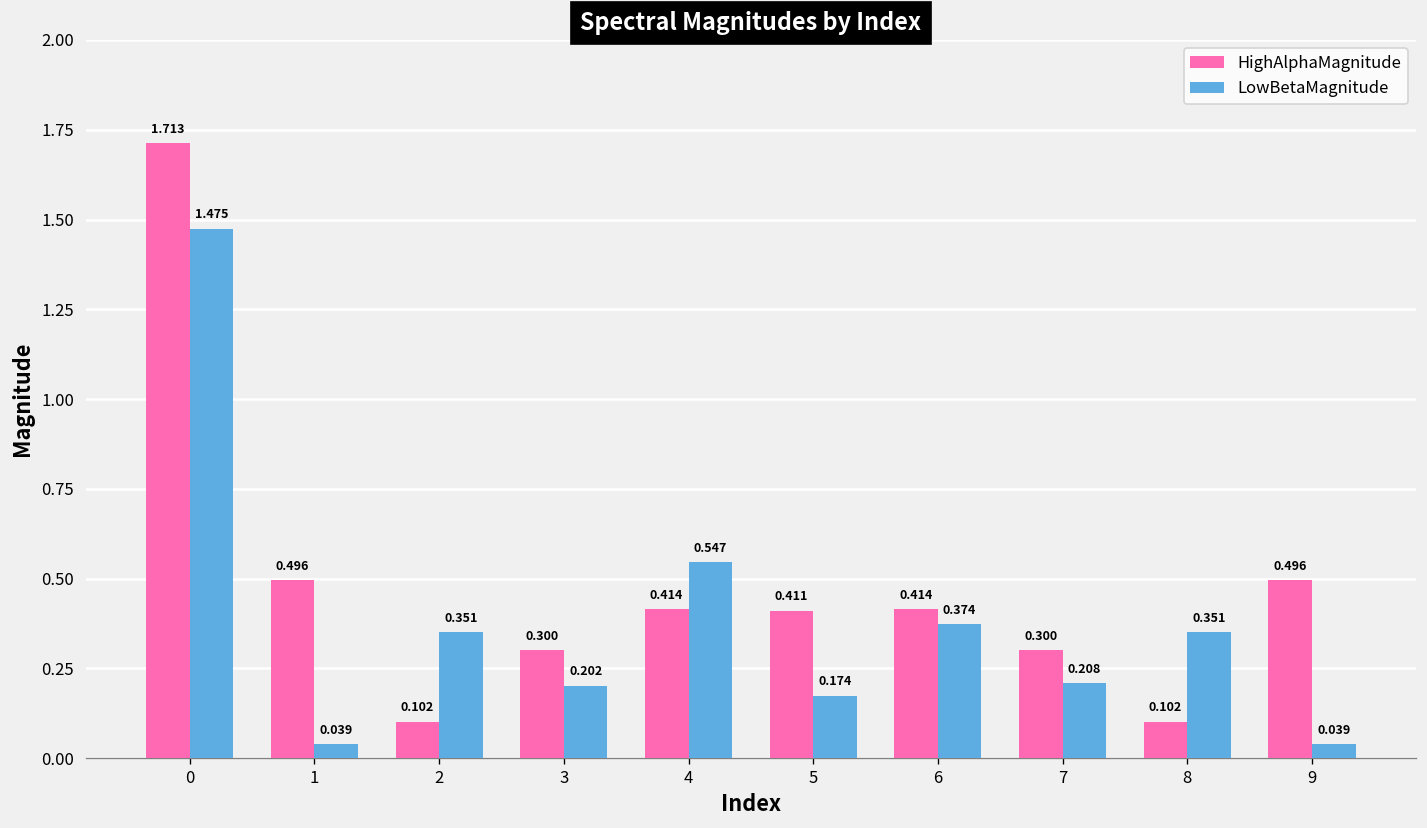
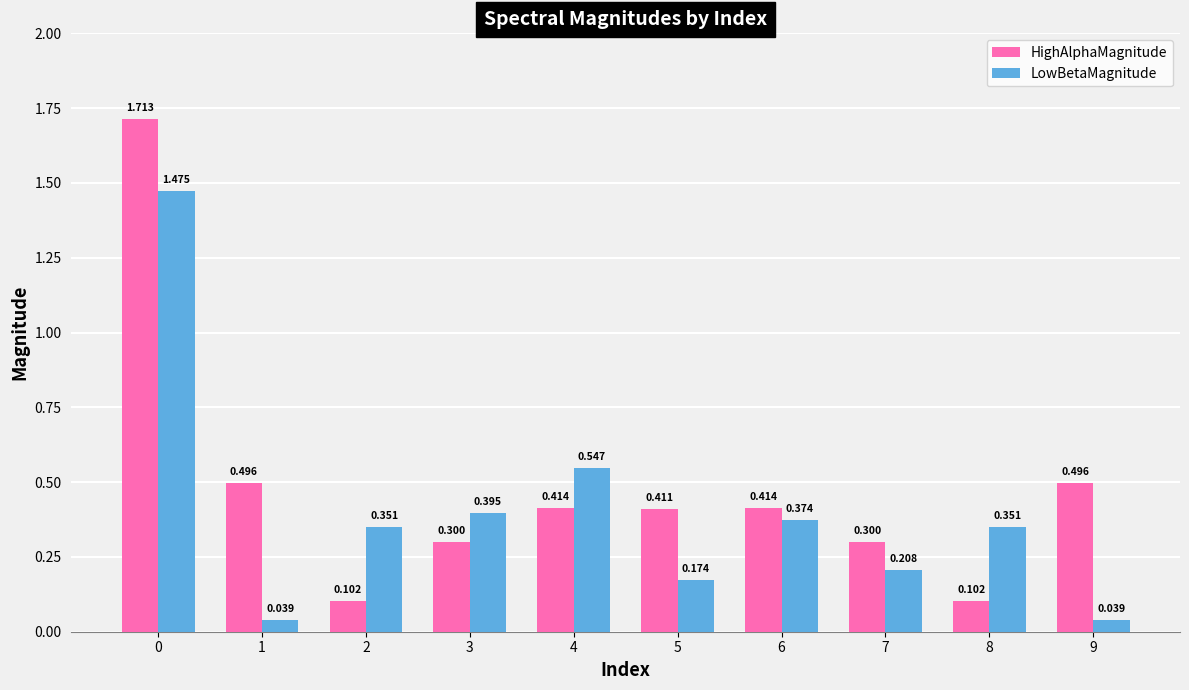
LowBetaMagnitude, 3: 0.202 -> 0.395
